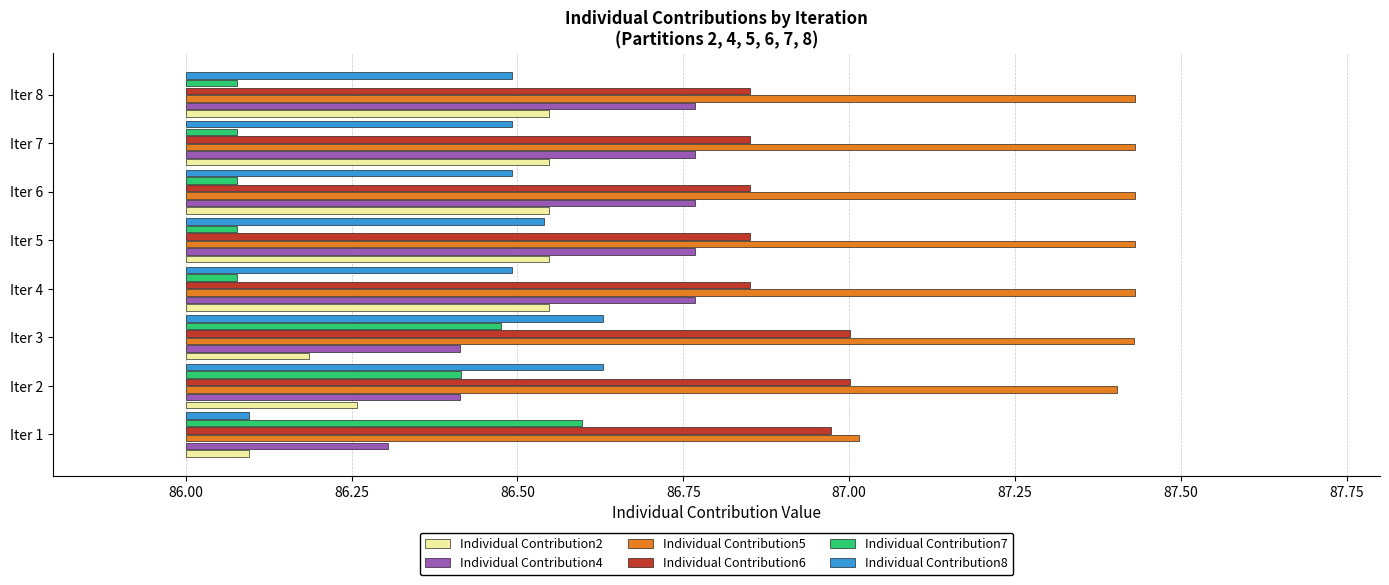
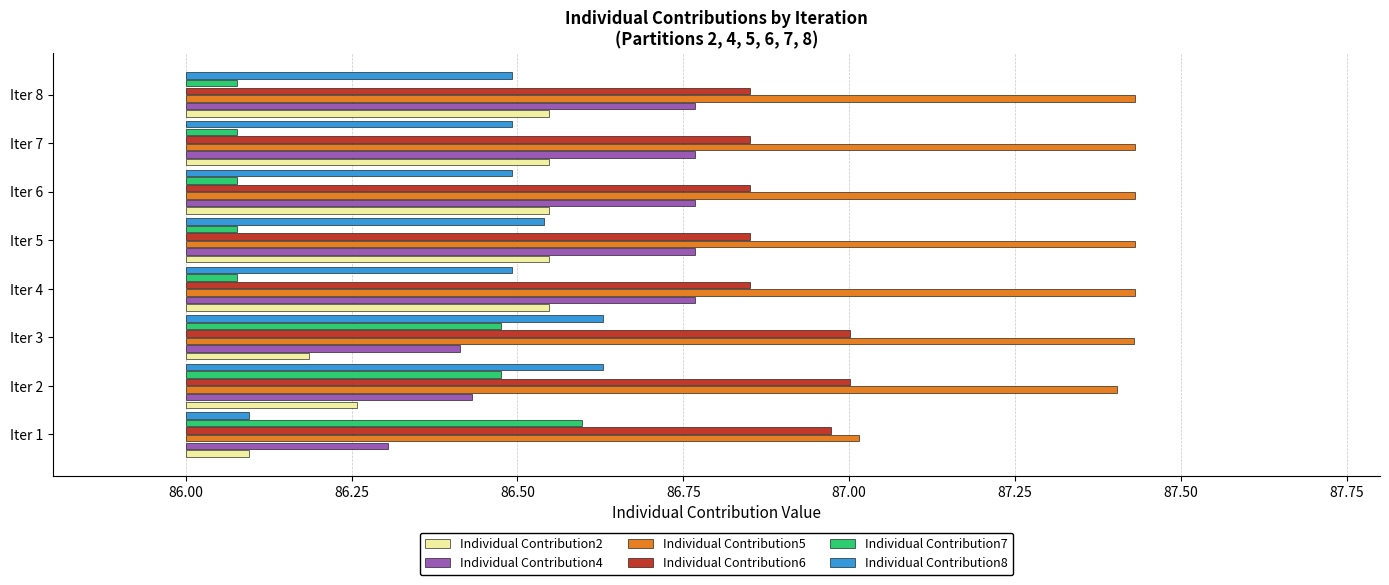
Individual Contribution7, Iter 2: 86.42 -> 86.47
Individual Contribution4, Iter 2: 86.41 -> 86.43
